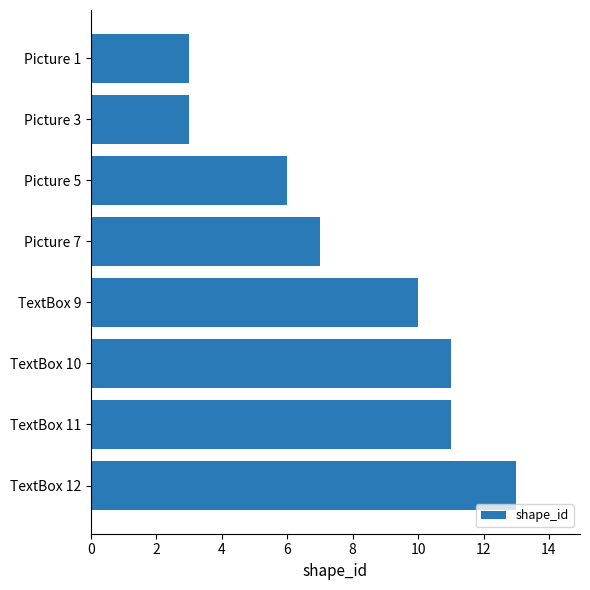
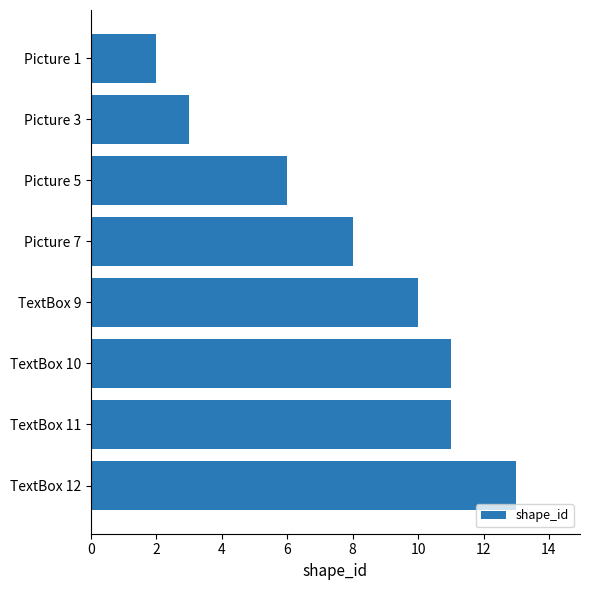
Picture 1: 3 -> 2
Picture 7: 7 -> 8
